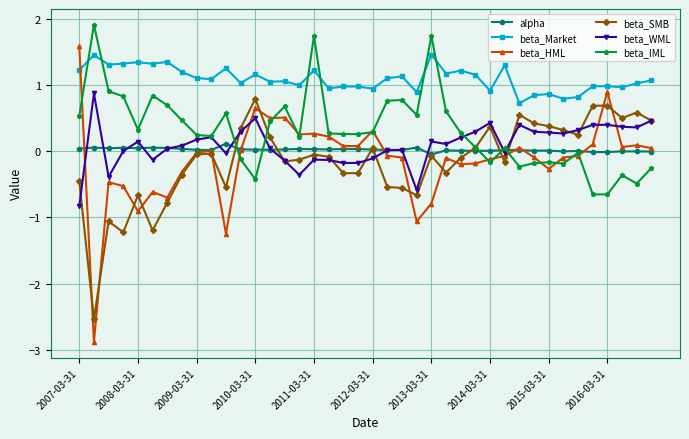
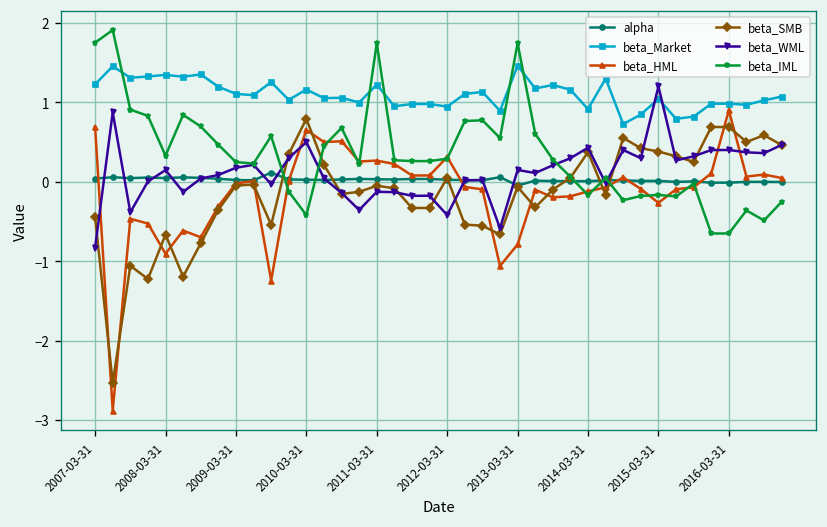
beta_HML, 2007-03-31: 1.6 -> 0.7
beta_IML, 2007-03-31: 0.5 -> 1.7
beta_WML, 2012-03-31: -0.1 -> -0.4
beta_Market, 2015-03-31: 0.9 -> 1.0
beta_WML, 2015-03-31: 0.3 -> 1.2
